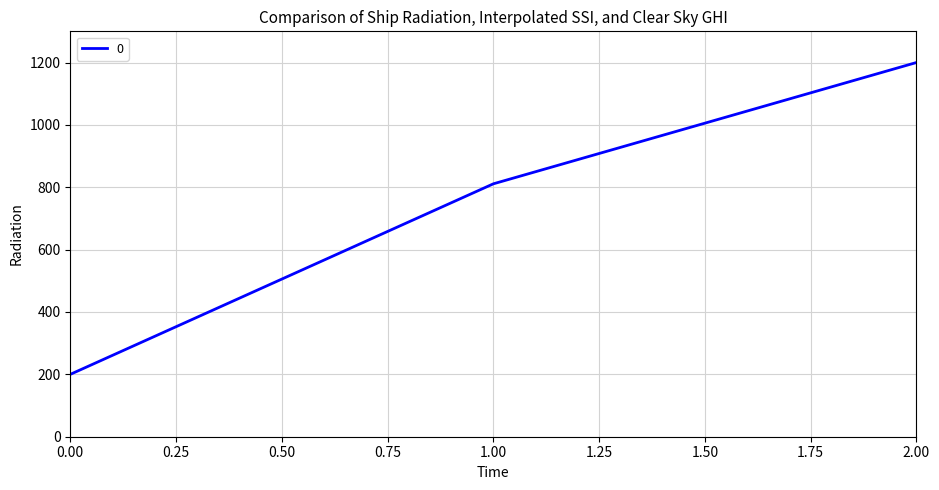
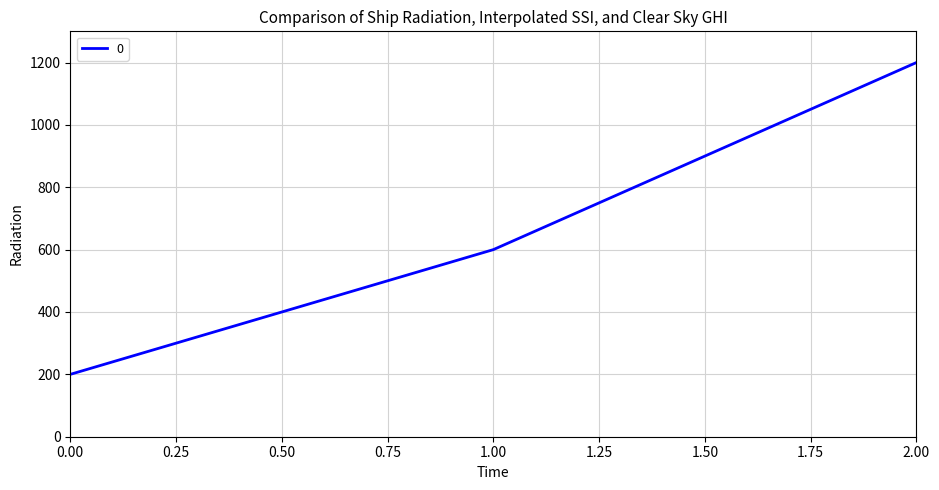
1.00: 810 -> 600
